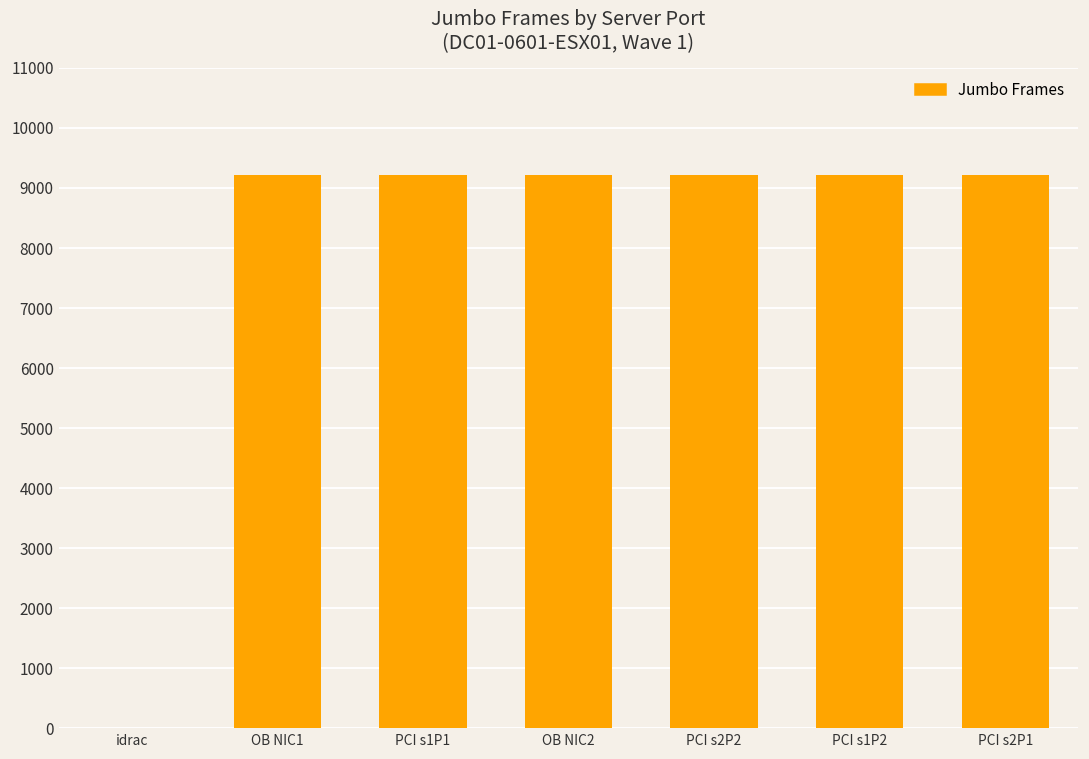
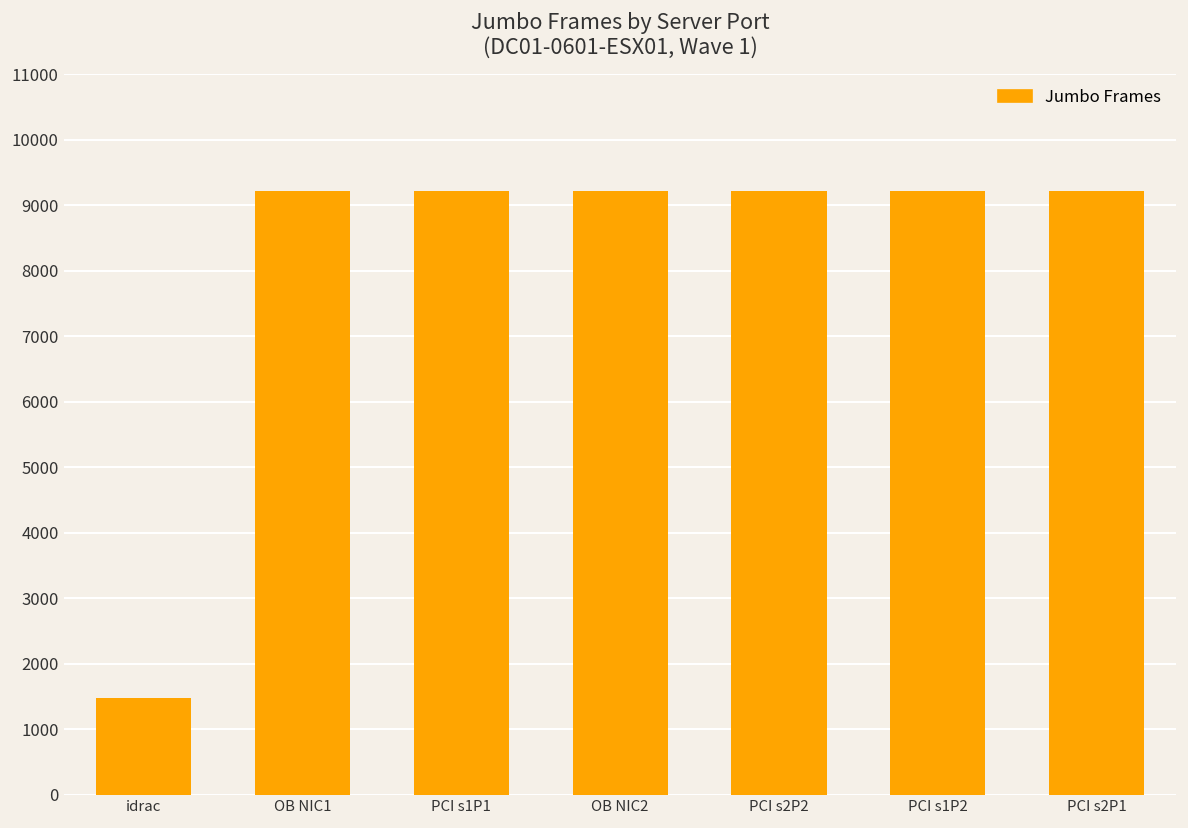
idrac: 0 -> 1500
